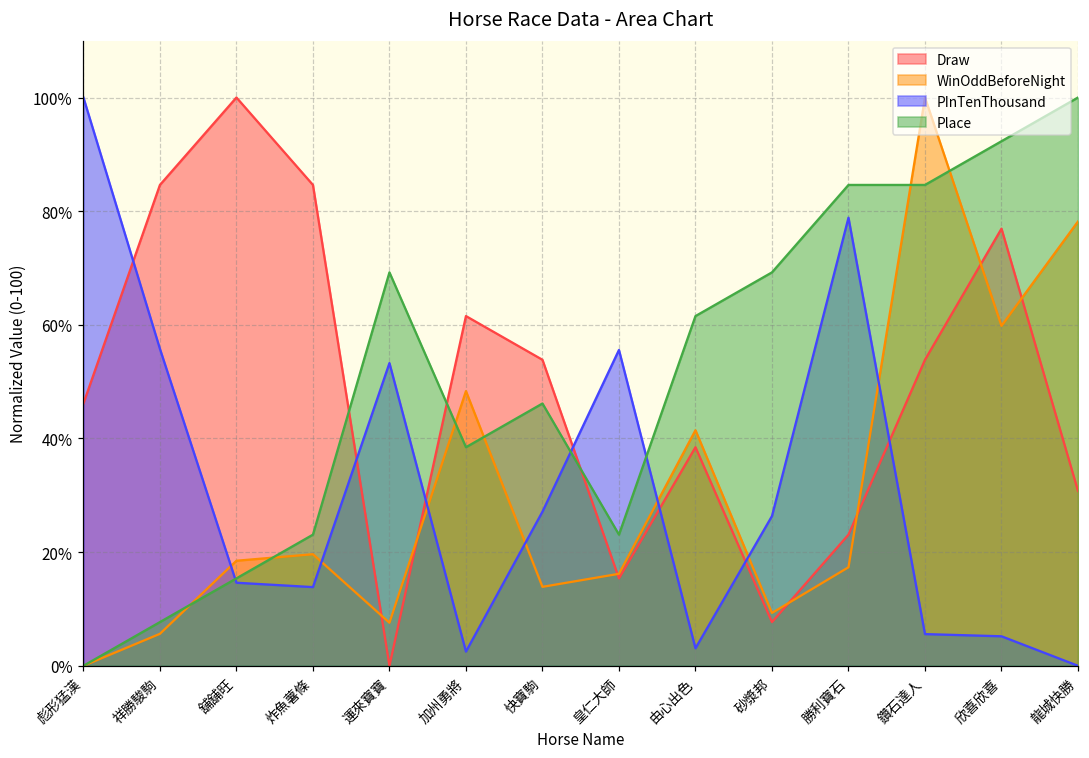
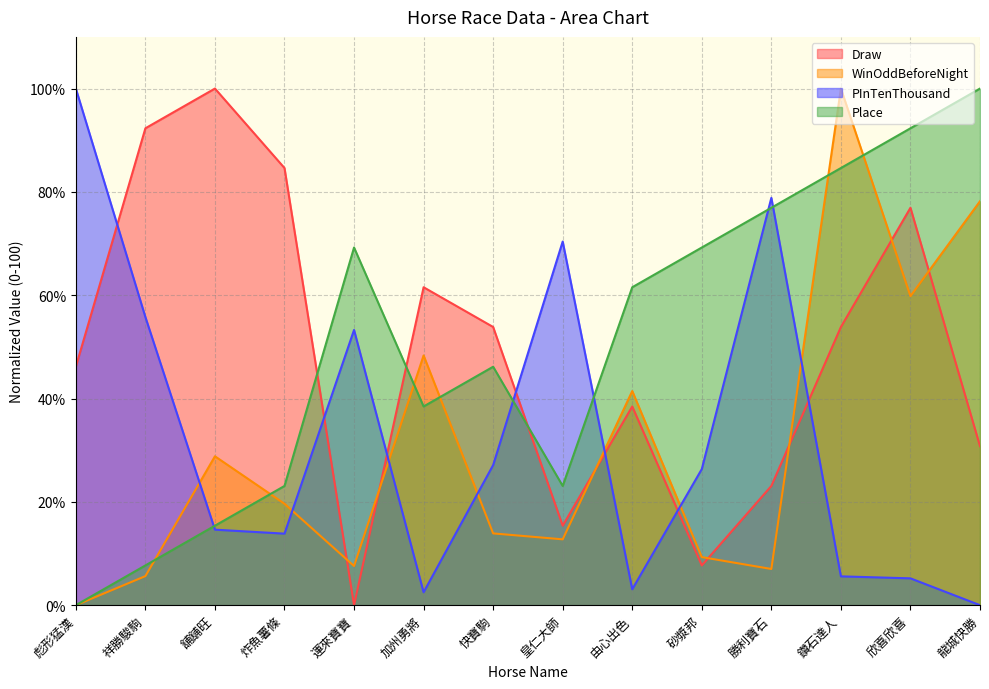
Draw, 祥勝駿駒: 85% -> 92%
WinOddBeforeNight, 舖舖旺: 18% -> 29%
WinOddBeforeNight, 皇仁大師: 16% -> 13%
PInTenThousand, 皇仁大師: 56% -> 70%
WinOddBeforeNight, 勝利寶石: 17% -> 7%
Place, 勝利寶石: 85% -> 77%
